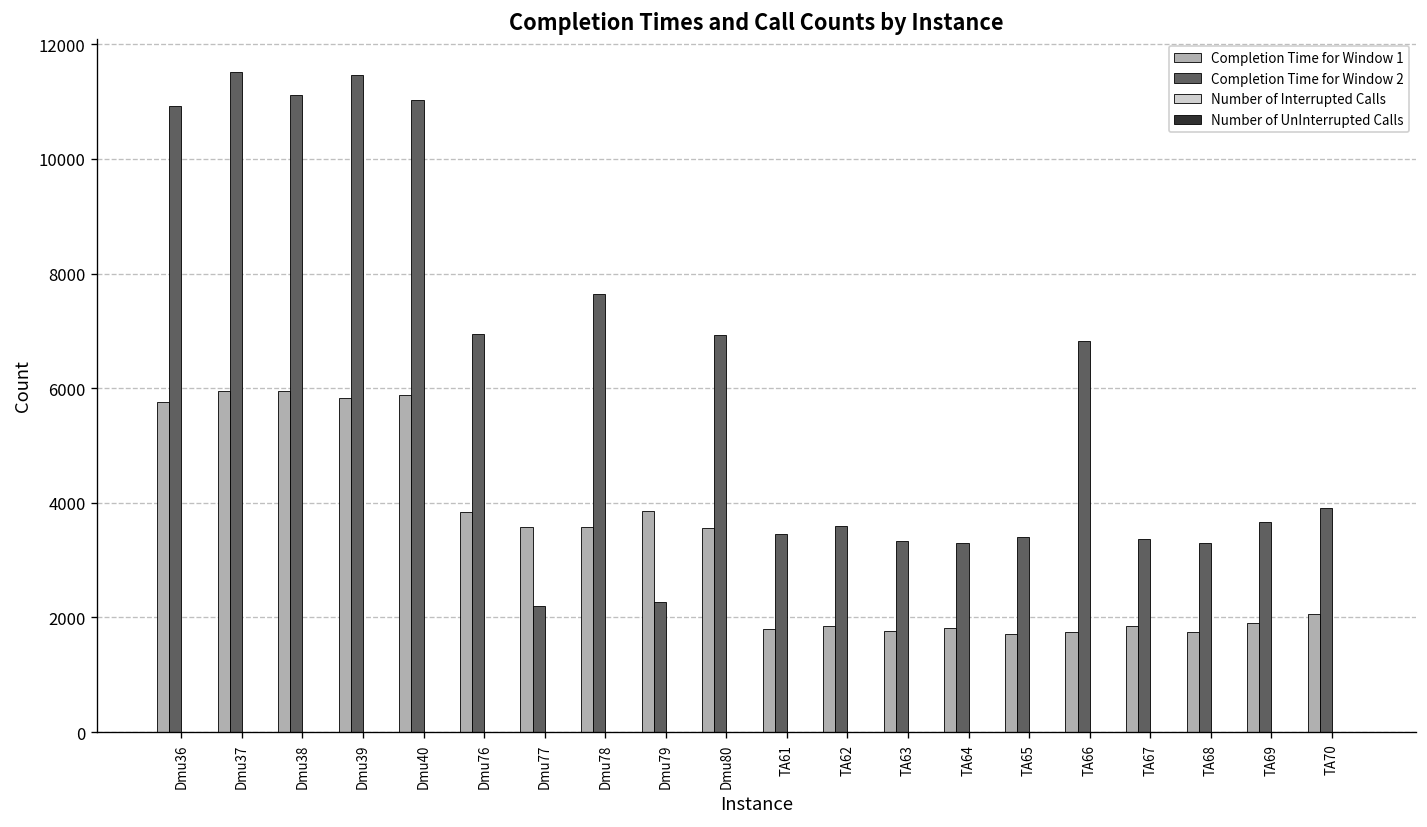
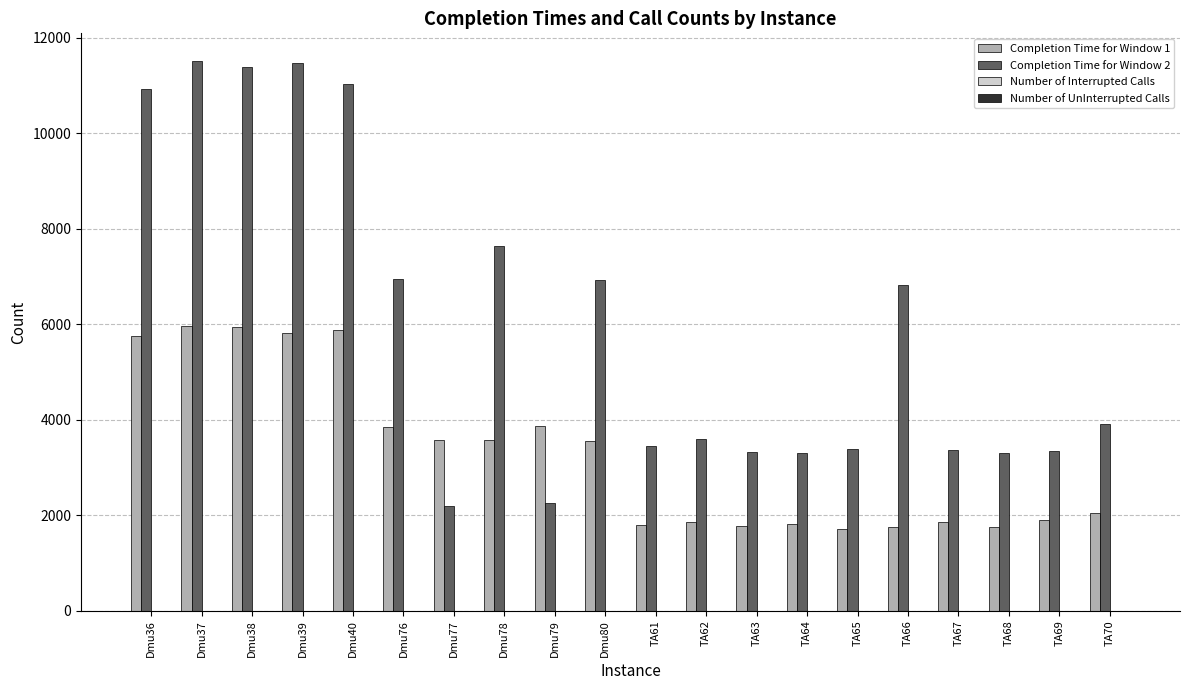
Completion Time for Window 2, Dmu38: 11100 -> 11400
Completion Time for Window 2, TA69: 3700 -> 3300
